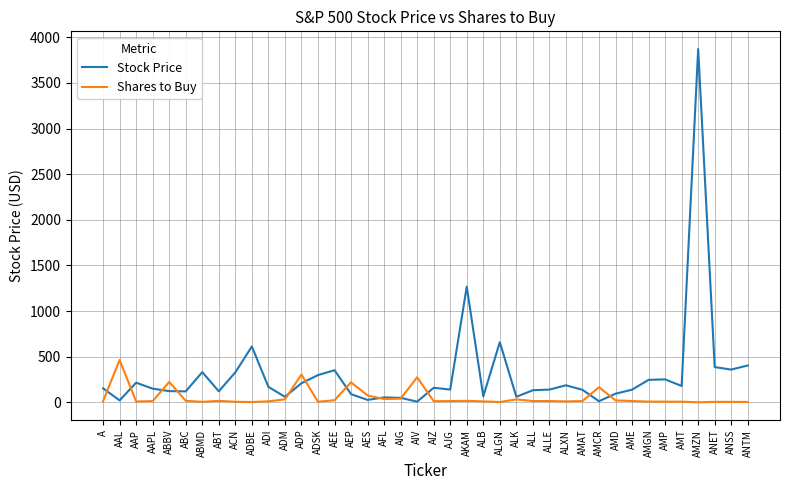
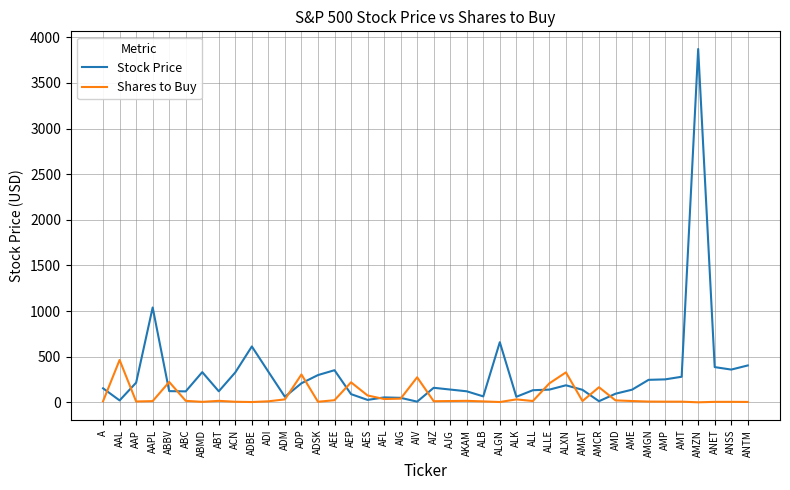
Stock Price, AAPL: 100 -> 1000
Stock Price, ADI: 200 -> 300
Stock Price, AKAM: 1300 -> 100
Shares to Buy, ALLE: 0 -> 200
Shares to Buy, ALXN: 0 -> 300
Stock Price, AMT: 200 -> 300
